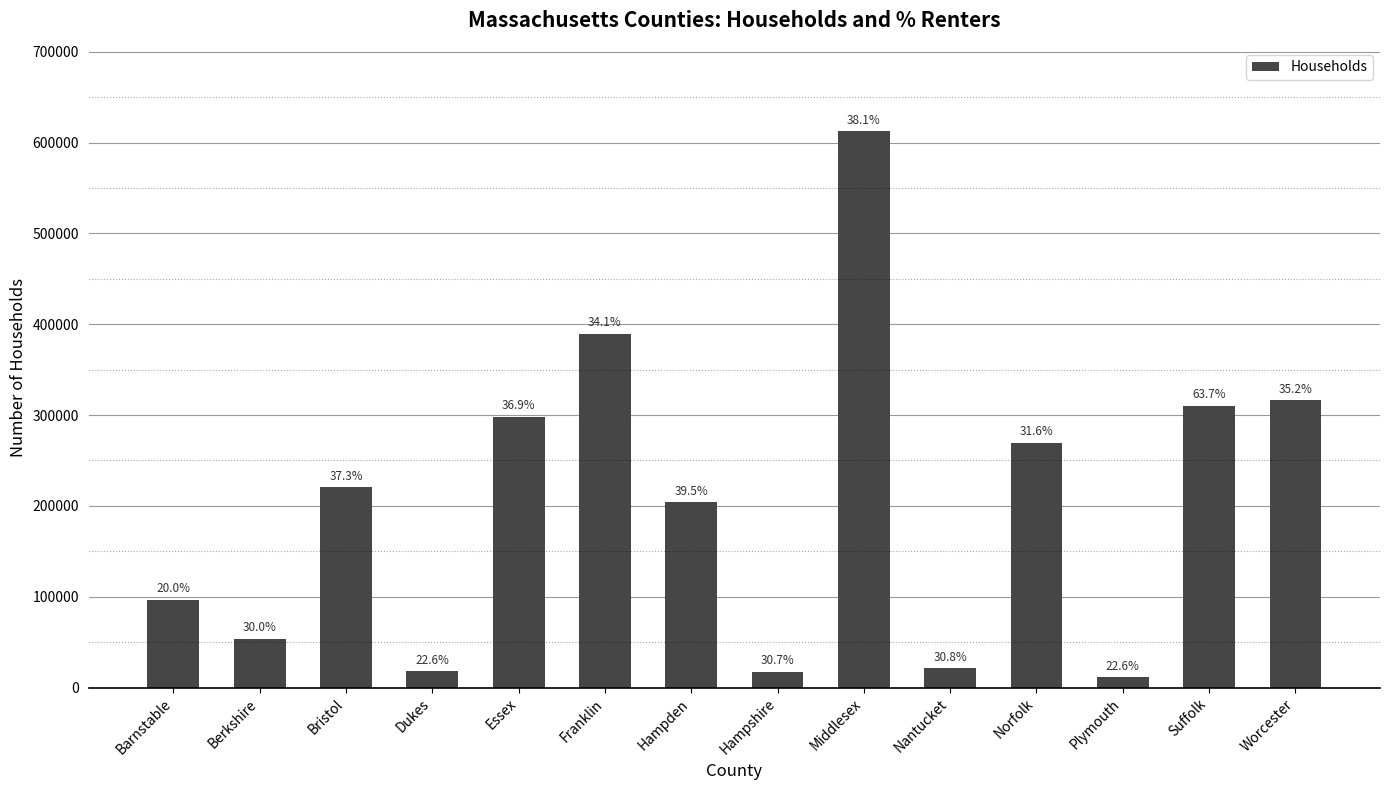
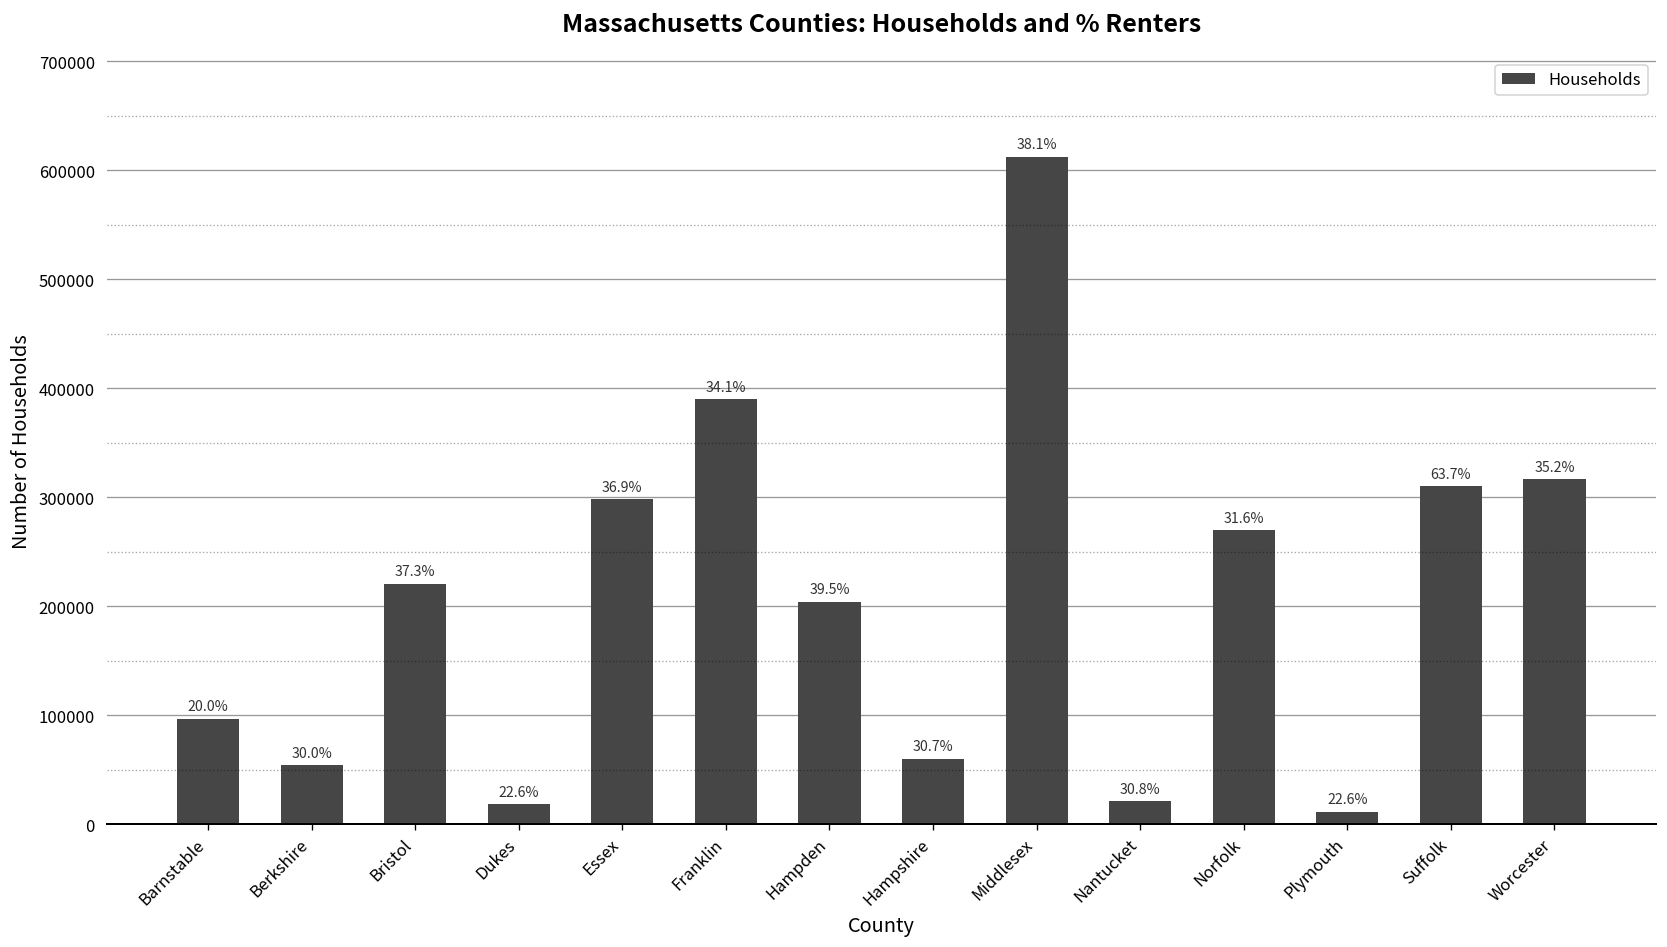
Hampshire: 20000 -> 60000
